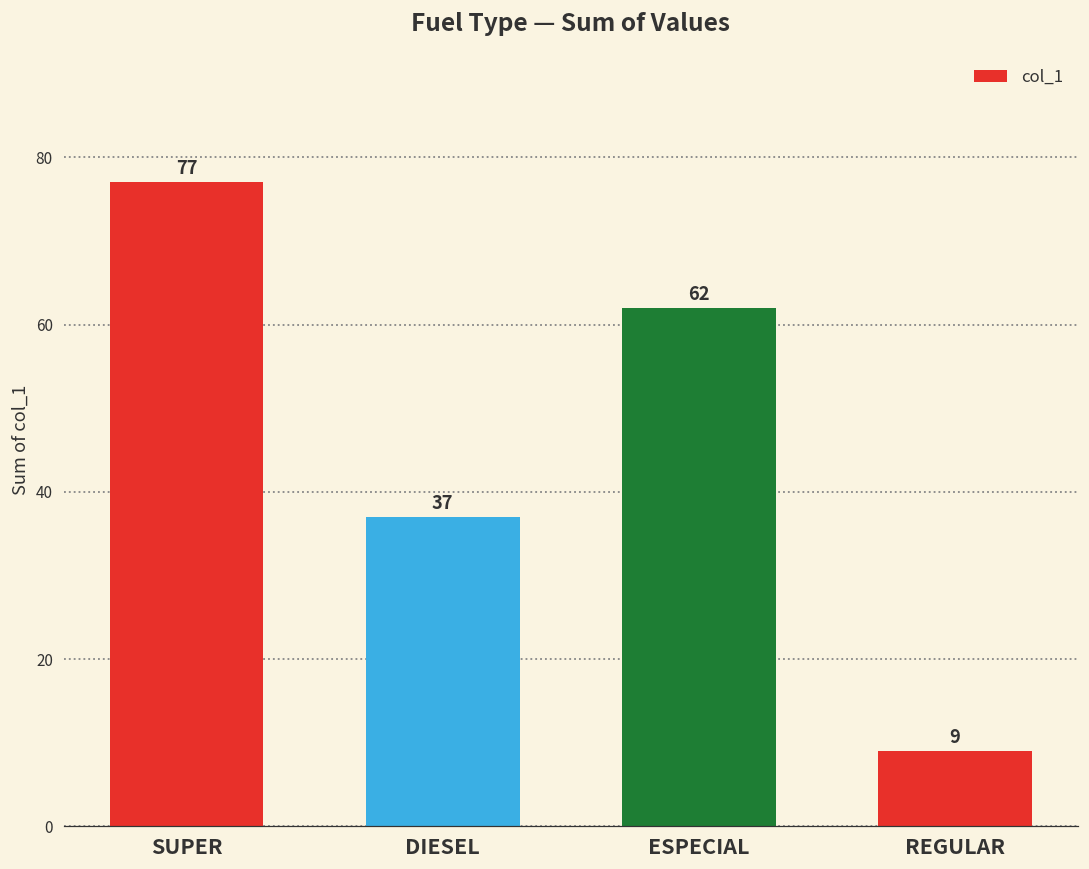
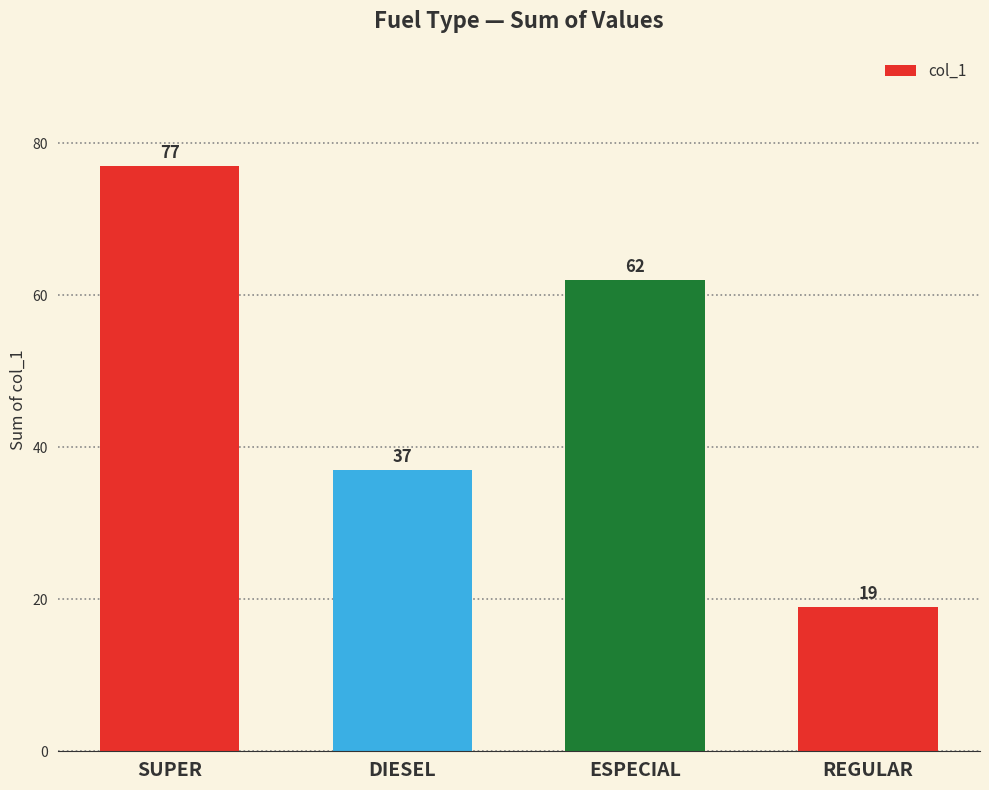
REGULAR: 9 -> 19
